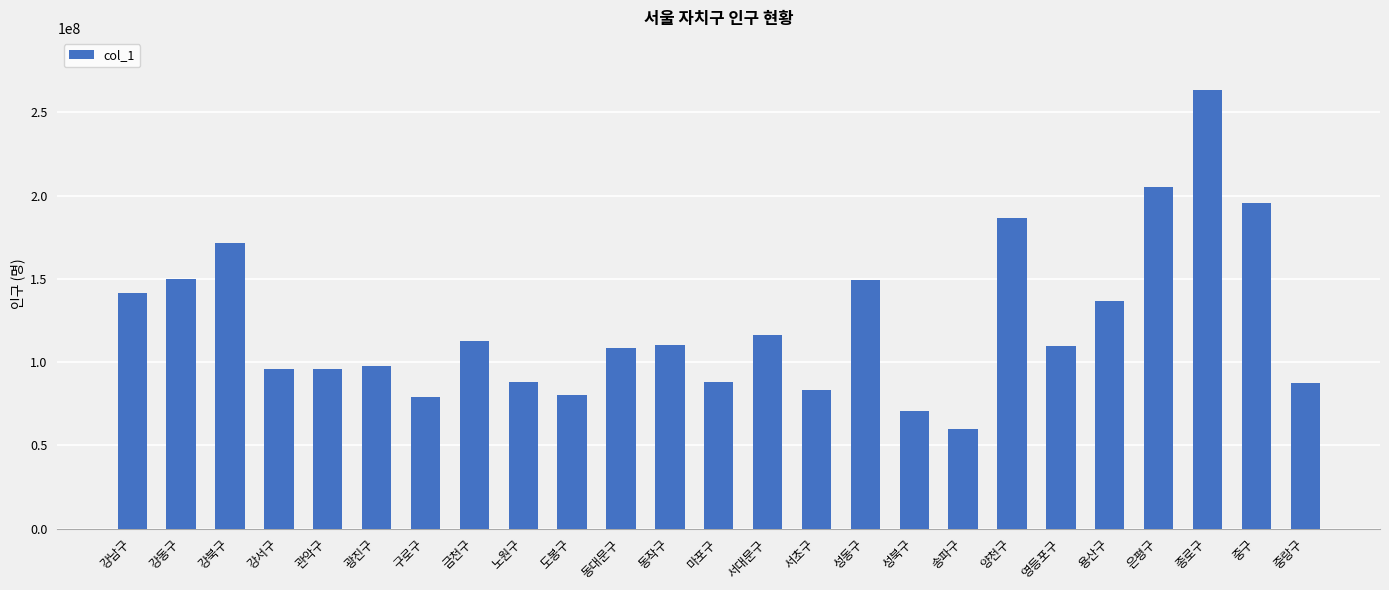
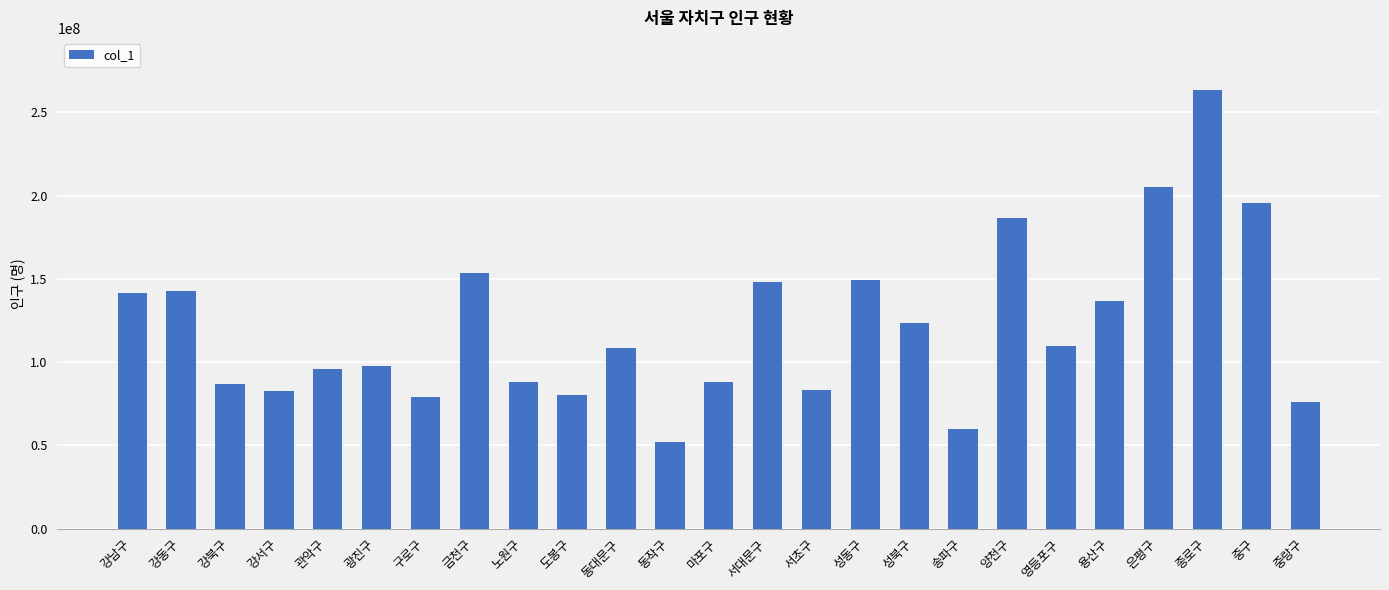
강동구: 150000000 -> 143000000
강북구: 171000000 -> 87000000
강서구: 96000000 -> 83000000
금천구: 113000000 -> 154000000
동작구: 110000000 -> 52000000
서대문구: 116000000 -> 148000000
성북구: 71000000 -> 123000000
중랑구: 88000000 -> 76000000
